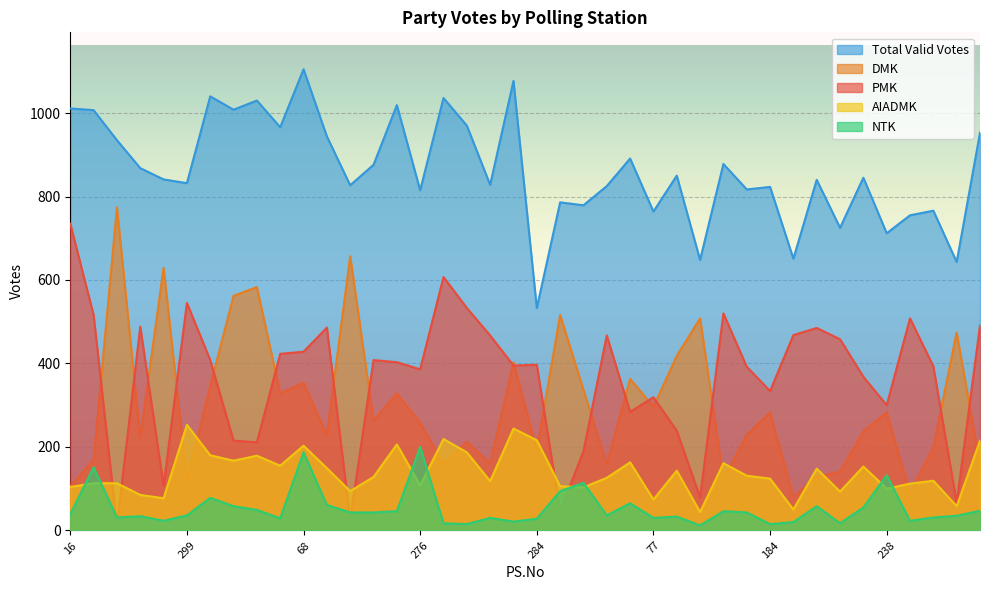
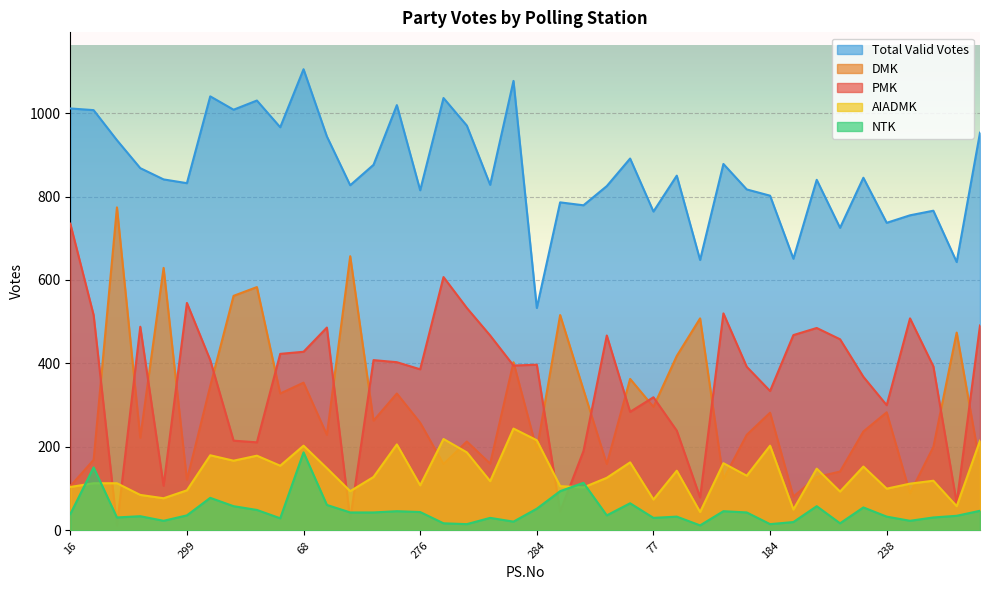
AIADMK, 299: 250 -> 100
NTK, 276: 200 -> 40
NTK, 284: 30 -> 50
Total Valid Votes, 184: 820 -> 800
AIADMK, 184: 120 -> 200
Total Valid Votes, 238: 710 -> 740
NTK, 238: 130 -> 30
